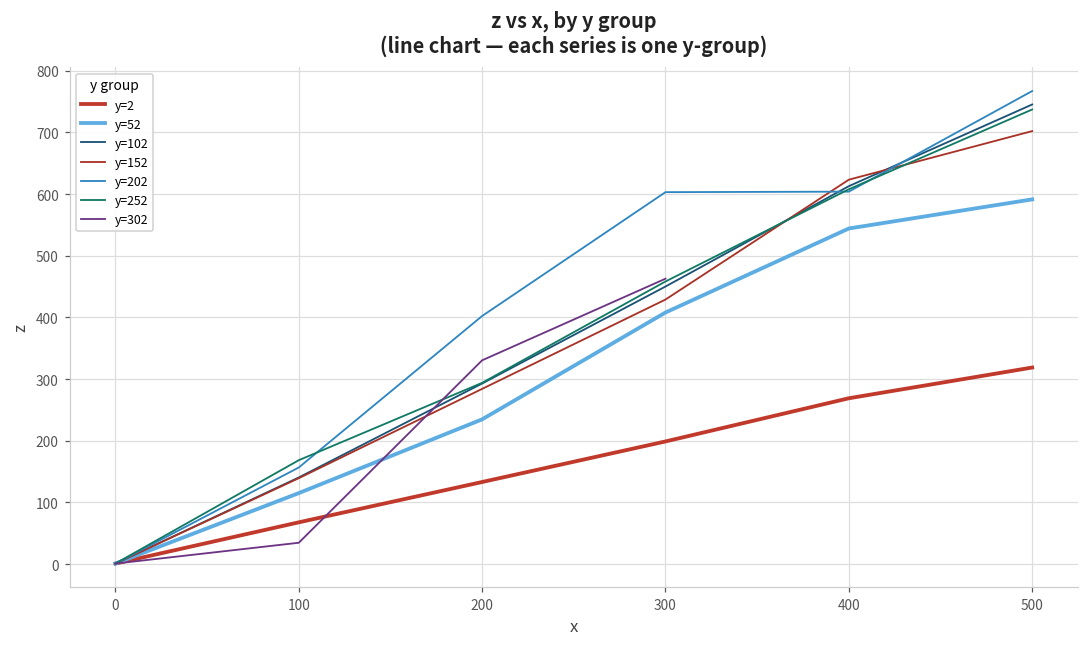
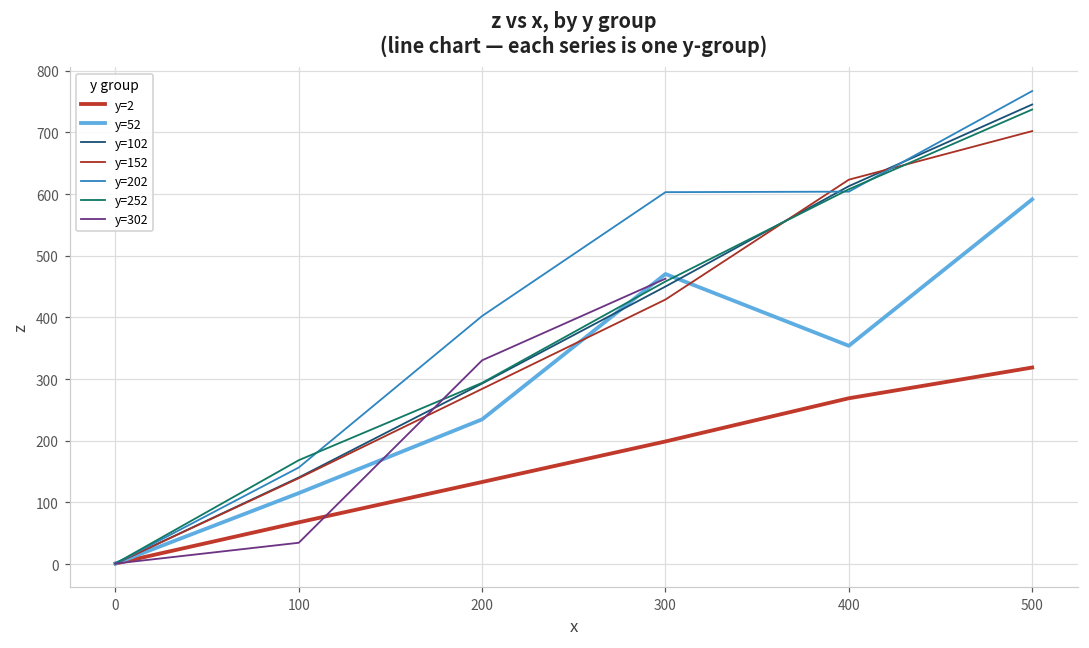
y=52, 300: 410 -> 470
y=52, 400: 540 -> 350
